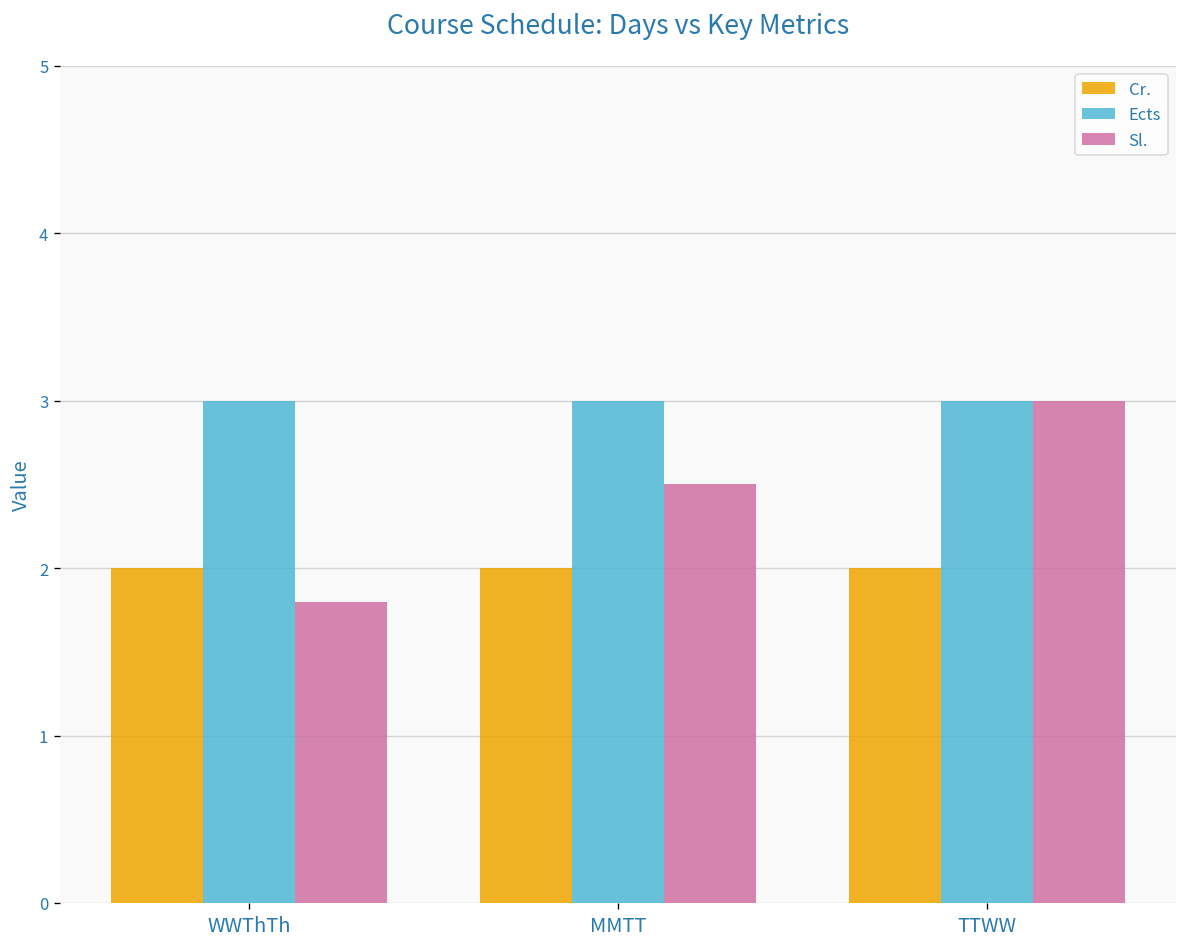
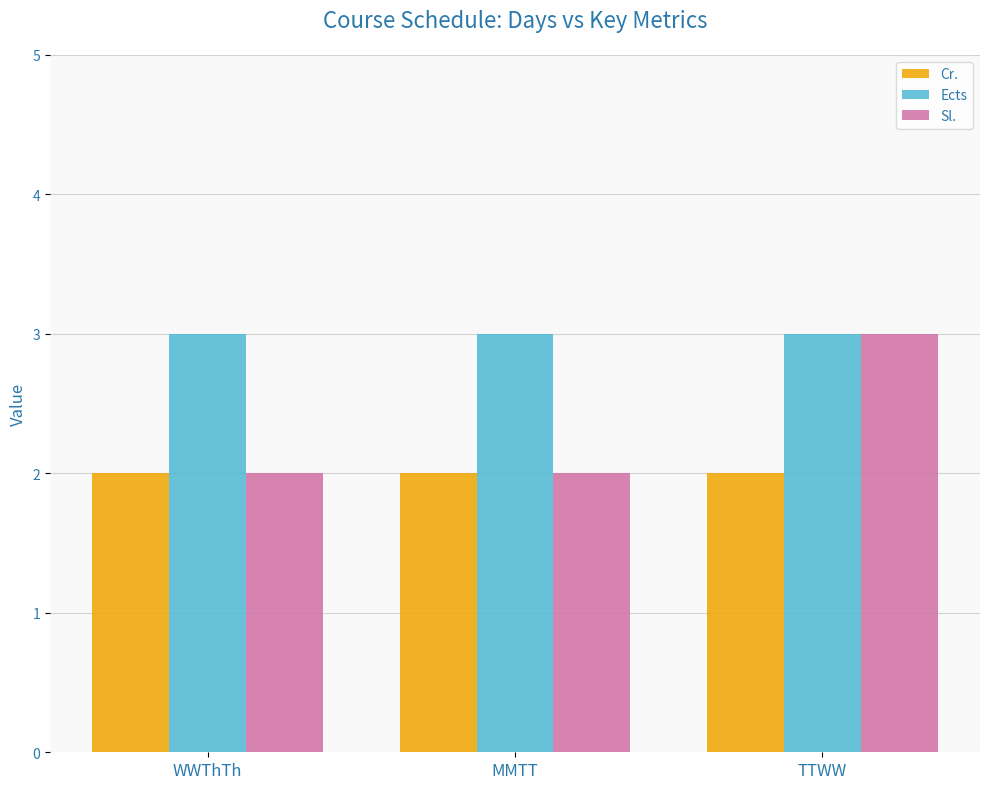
Sl., WWThTh: 1.8 -> 2.0
Sl., MMTT: 2.5 -> 2.0
